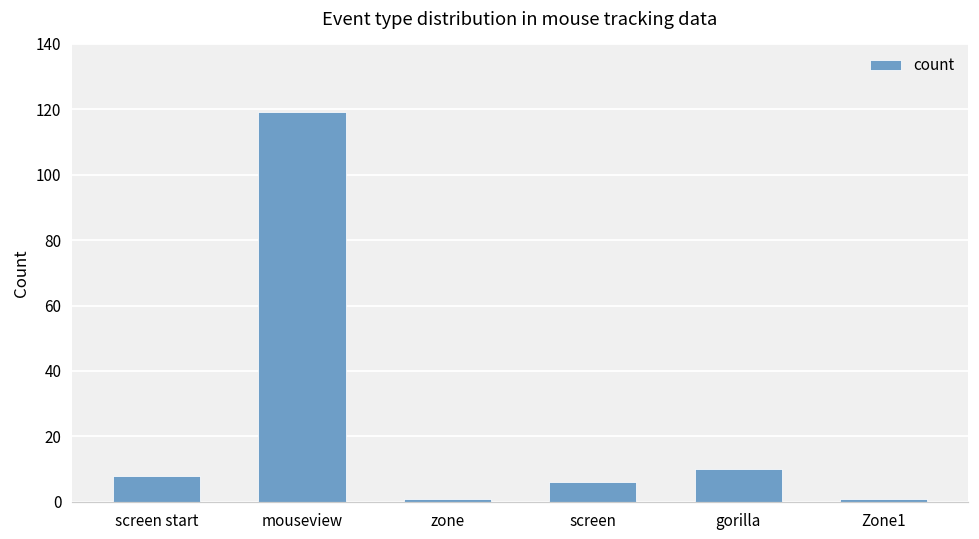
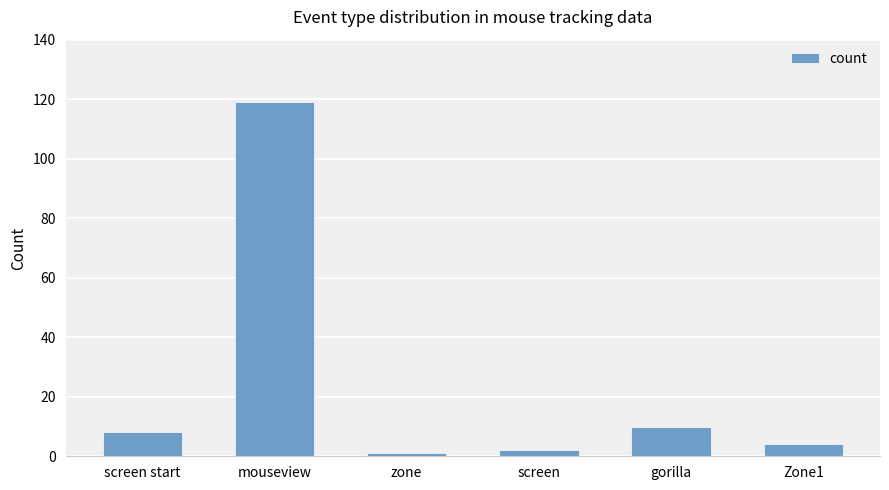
screen: 6 -> 2
Zone1: 1 -> 4
